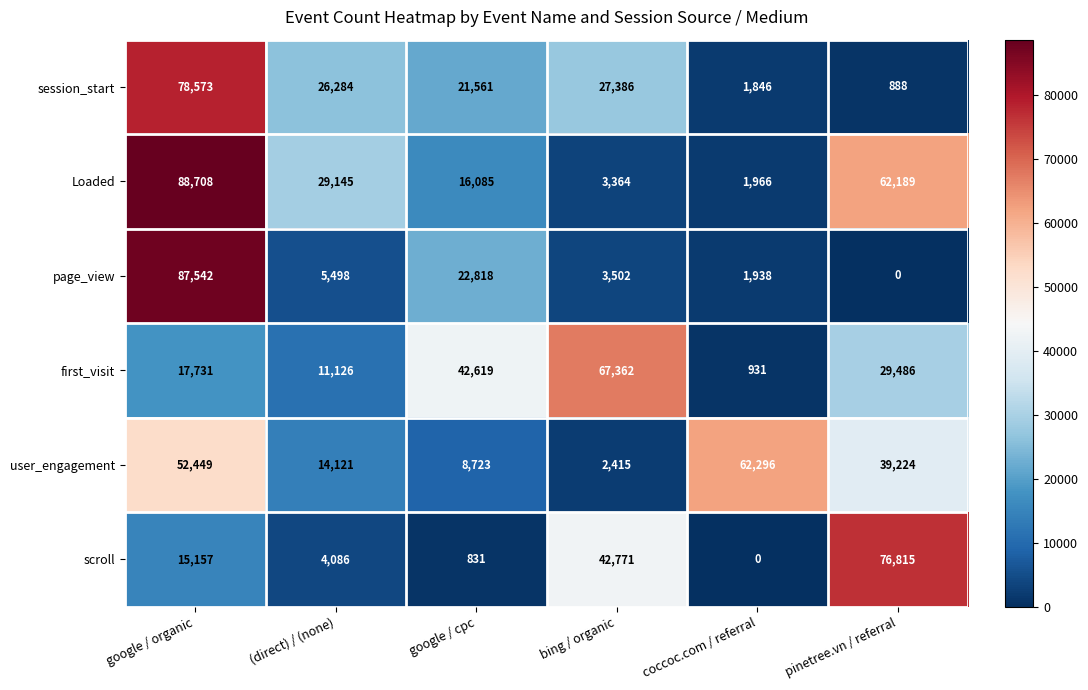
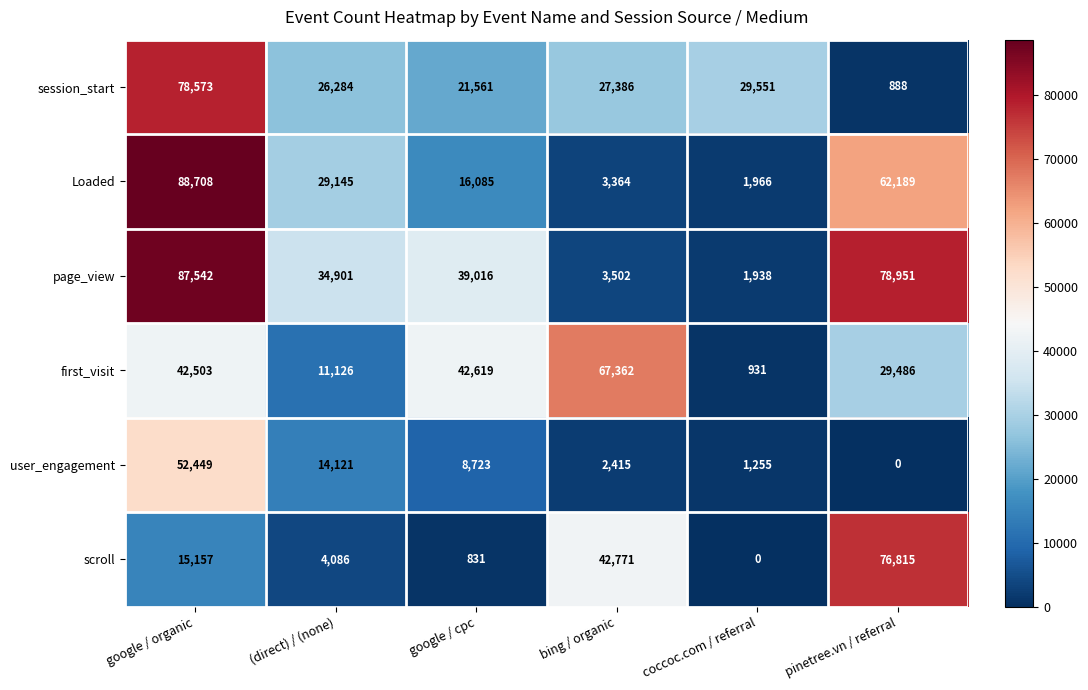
session_start, coccoc.com / referral: 1,846 -> 29,551
page_view, (direct) / (none): 5,498 -> 34,901
page_view, google / cpc: 22,818 -> 39,016
page_view, pinetree.vn / referral: 0 -> 78,951
first_visit, google / organic: 17,731 -> 42,503
user_engagement, coccoc.com / referral: 62,296 -> 1,255
user_engagement, pinetree.vn / referral: 39,224 -> 0
